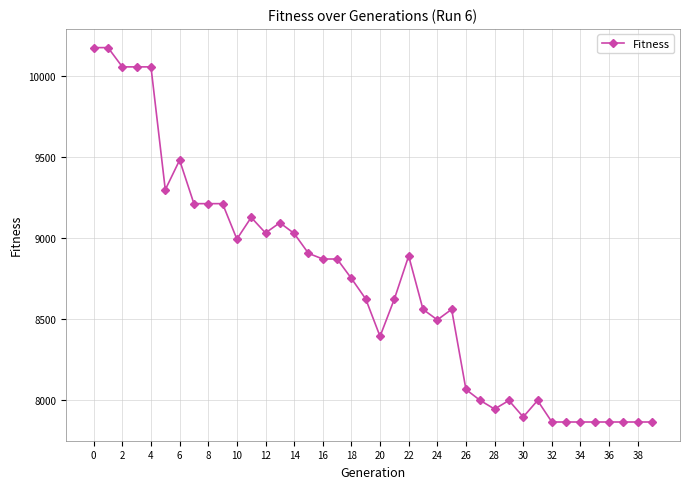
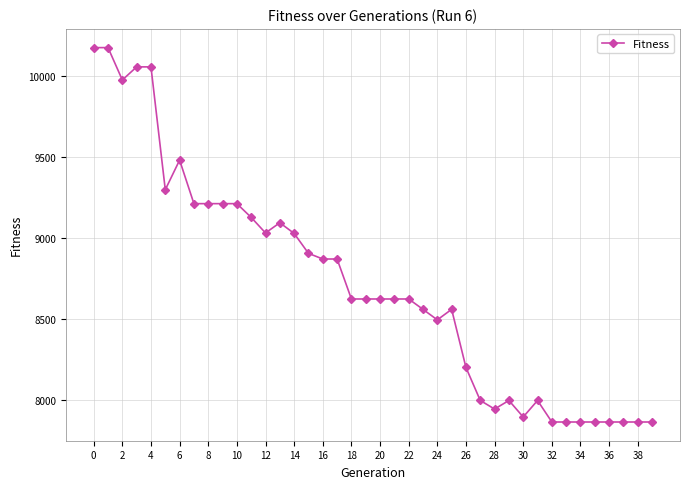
2: 10060 -> 9970
10: 8990 -> 9210
18: 8750 -> 8620
20: 8390 -> 8620
22: 8890 -> 8620
26: 8060 -> 8200
